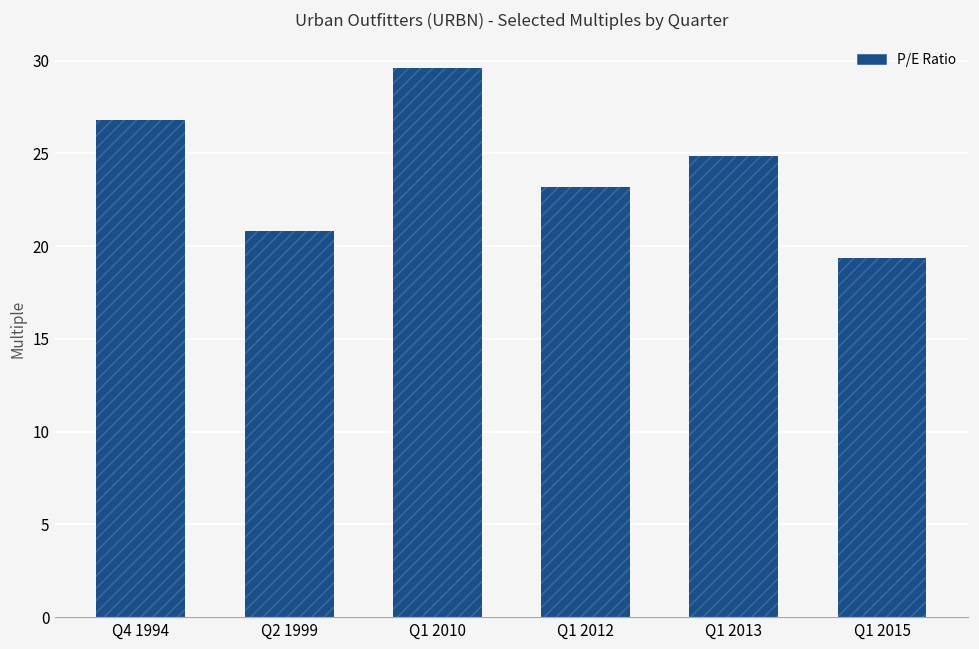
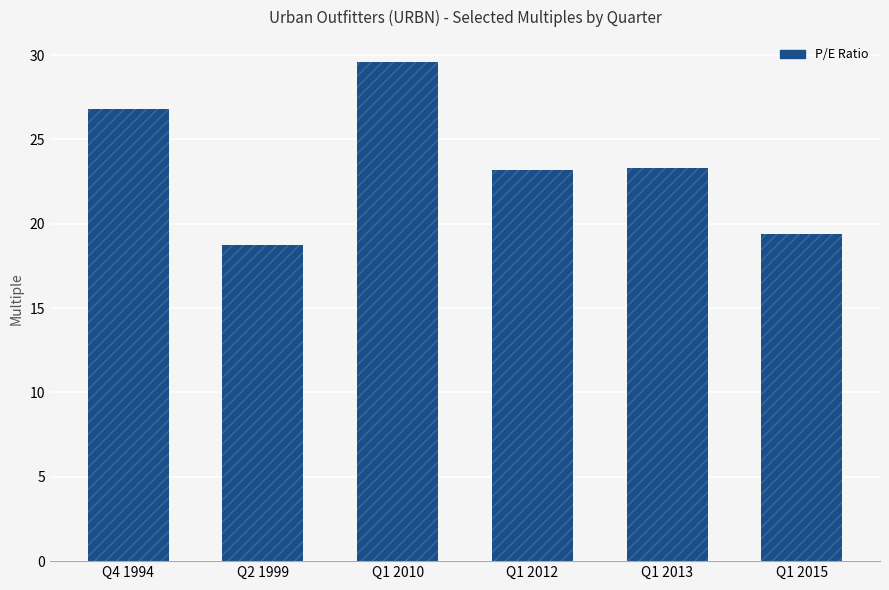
Q2 1999: 20.8 -> 18.7
Q1 2013: 24.8 -> 23.3
